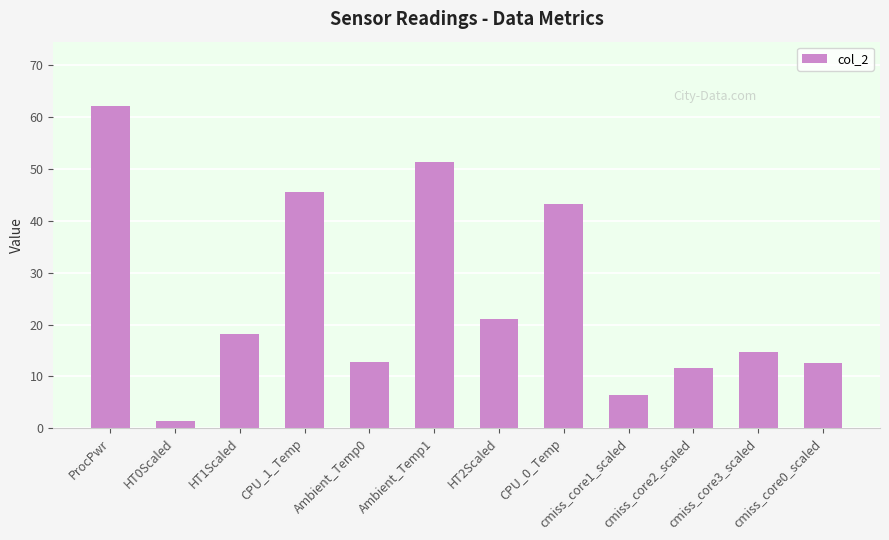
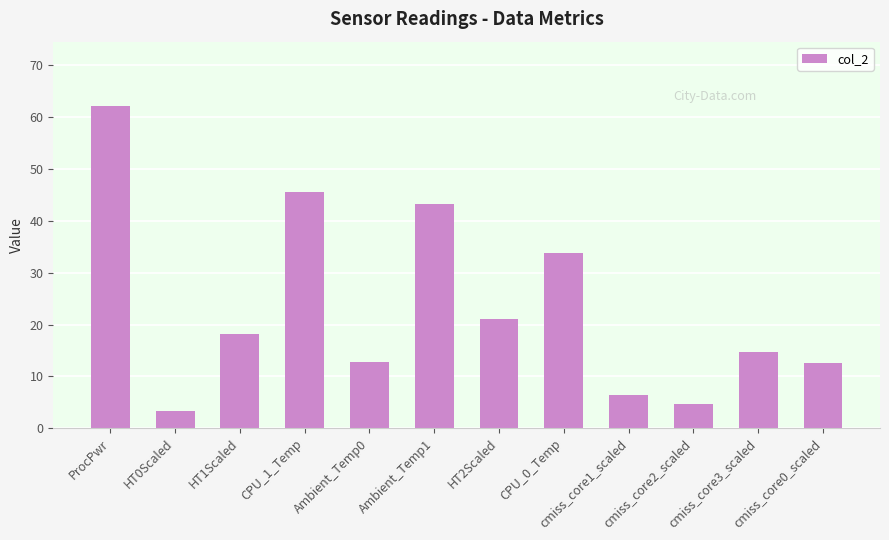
HT0Scaled: 1 -> 3
Ambient_Temp1: 51 -> 43
CPU_0_Temp: 43 -> 34
cmiss_core2_scaled: 12 -> 5
